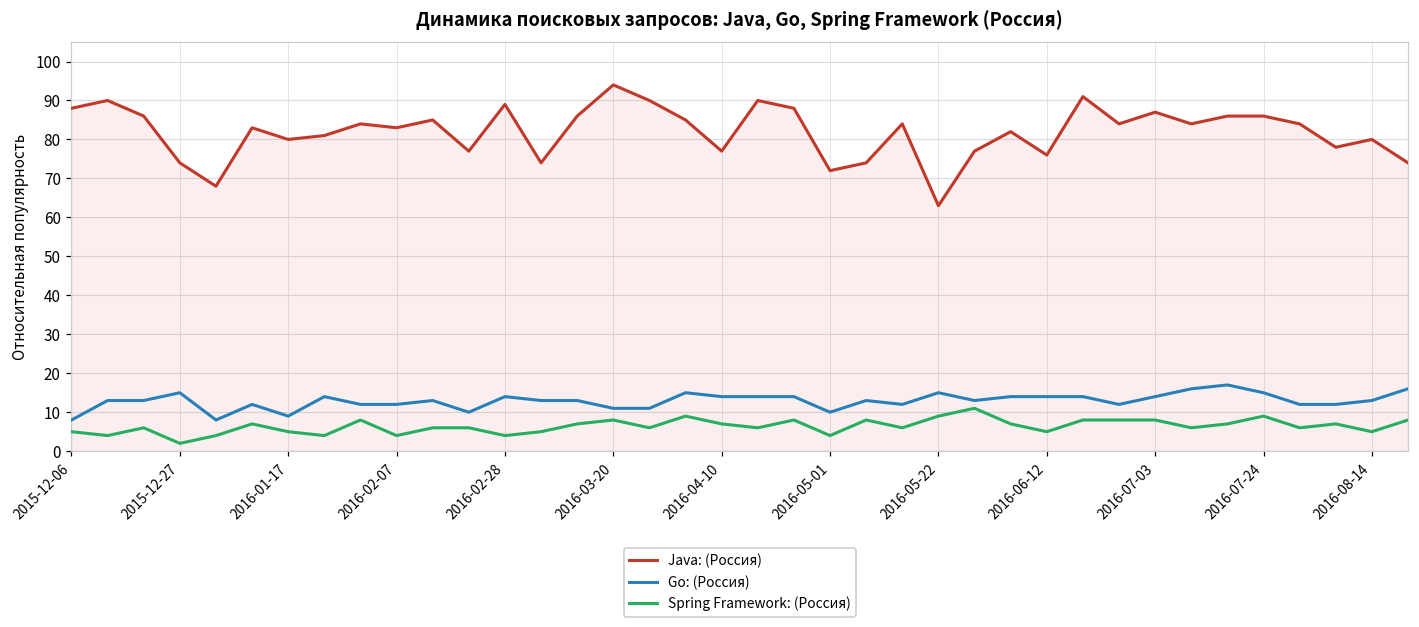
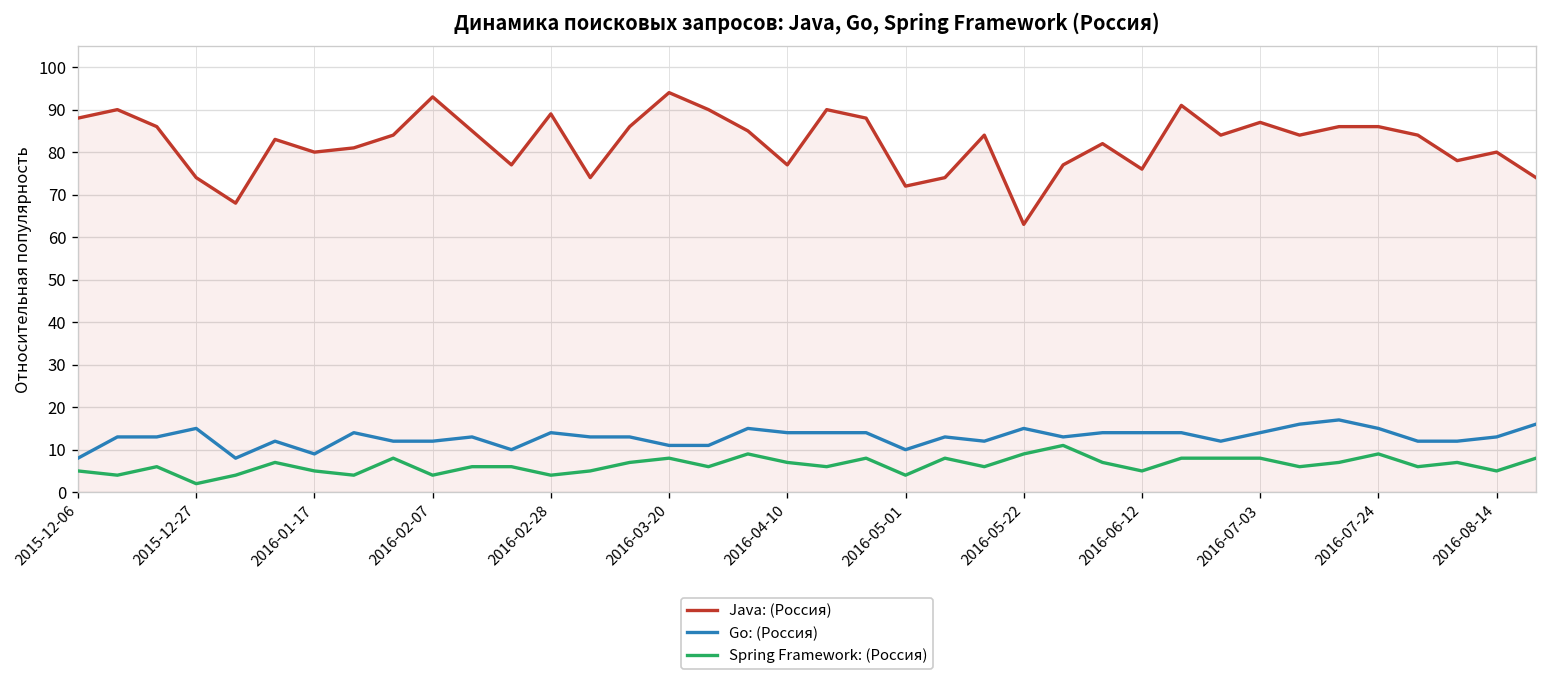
Java: (Россия), 2016-02-07: 83 -> 93
